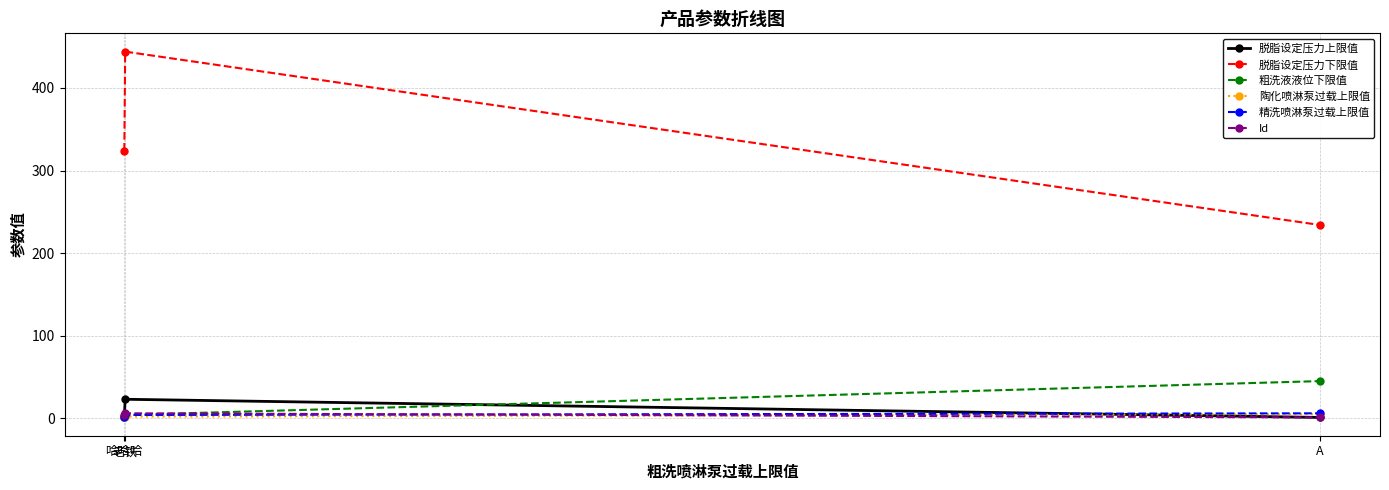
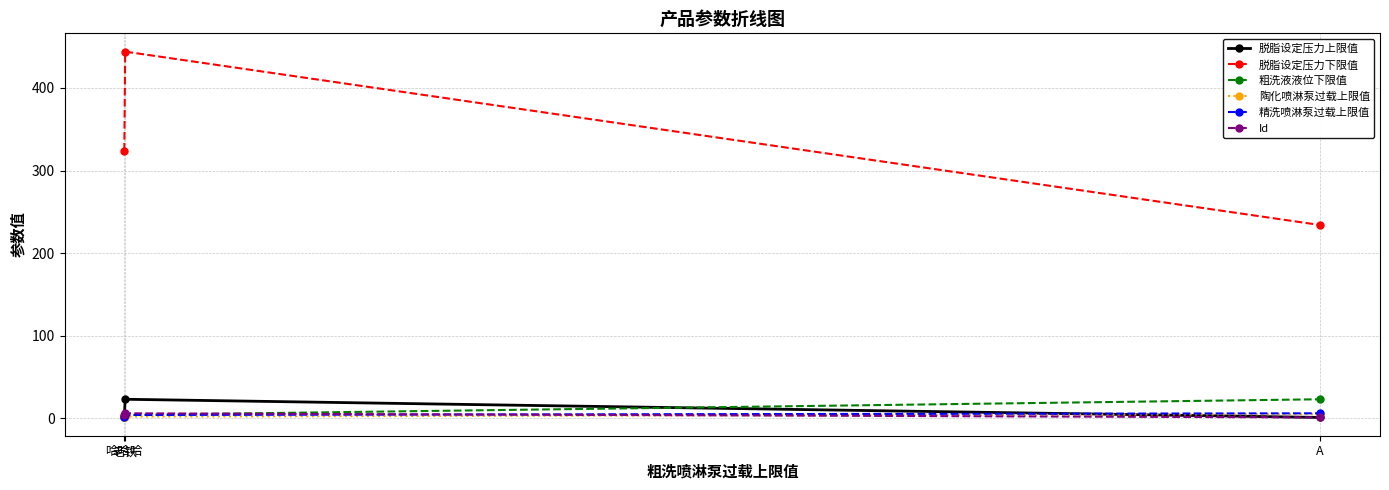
粗洗液液位下限值, A: 50 -> 20
